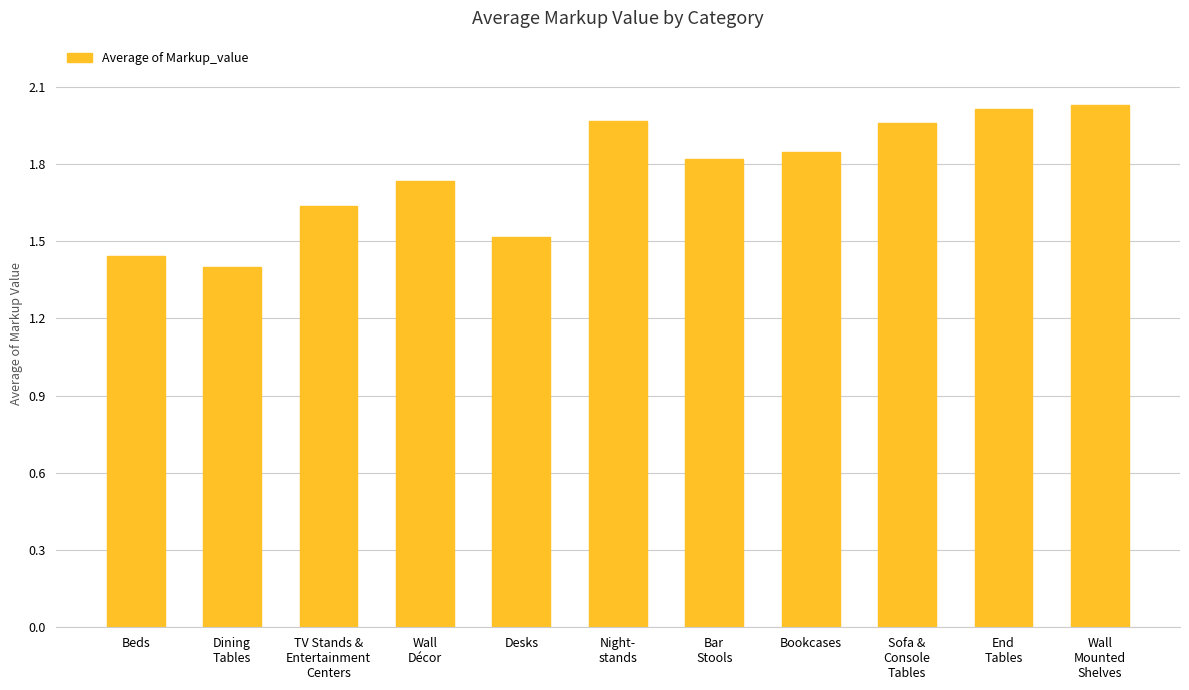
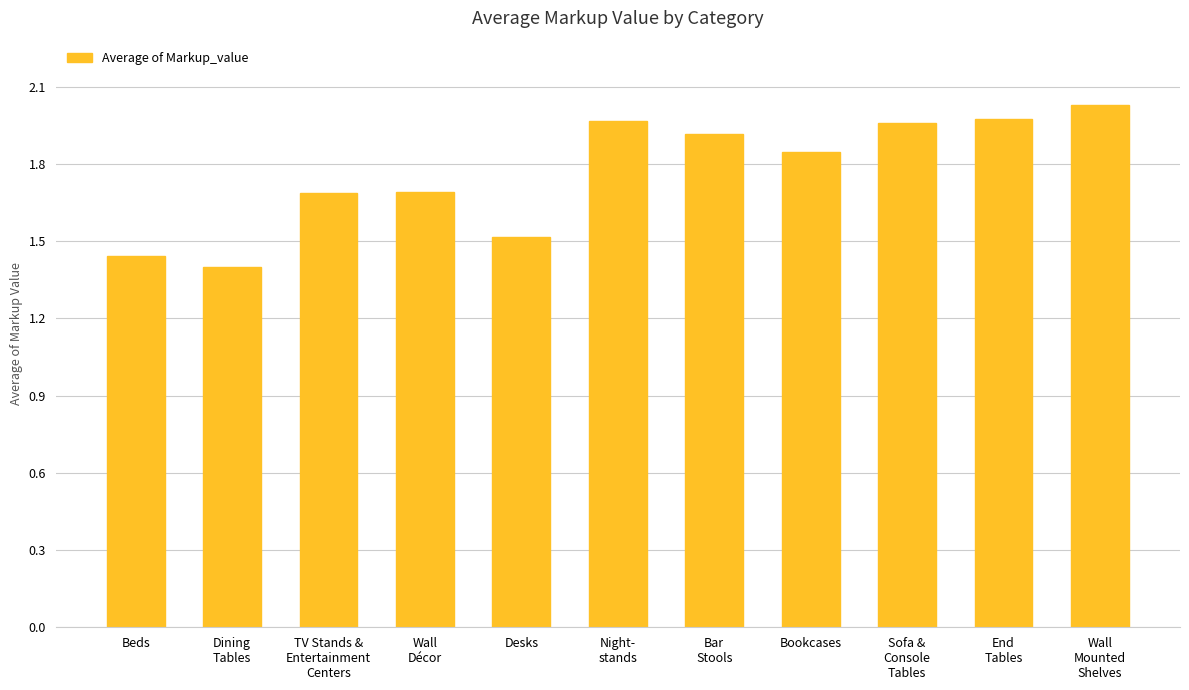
TV Stands & Entertainment Centers: 1.64 -> 1.69
Wall Décor: 1.74 -> 1.69
Bar Stools: 1.82 -> 1.92
End Tables: 2.02 -> 1.97
